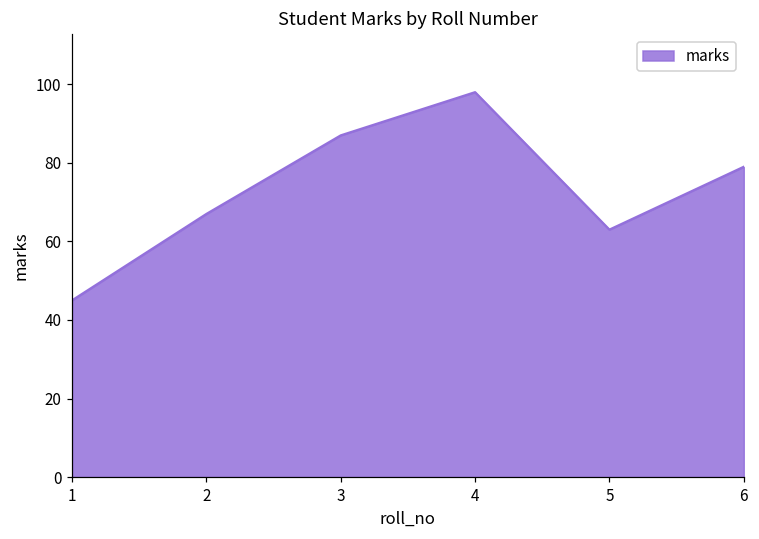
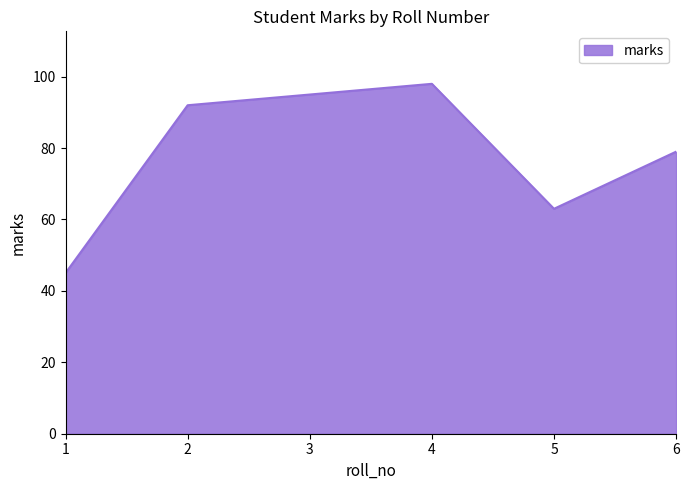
2: 67 -> 92
3: 87 -> 95
